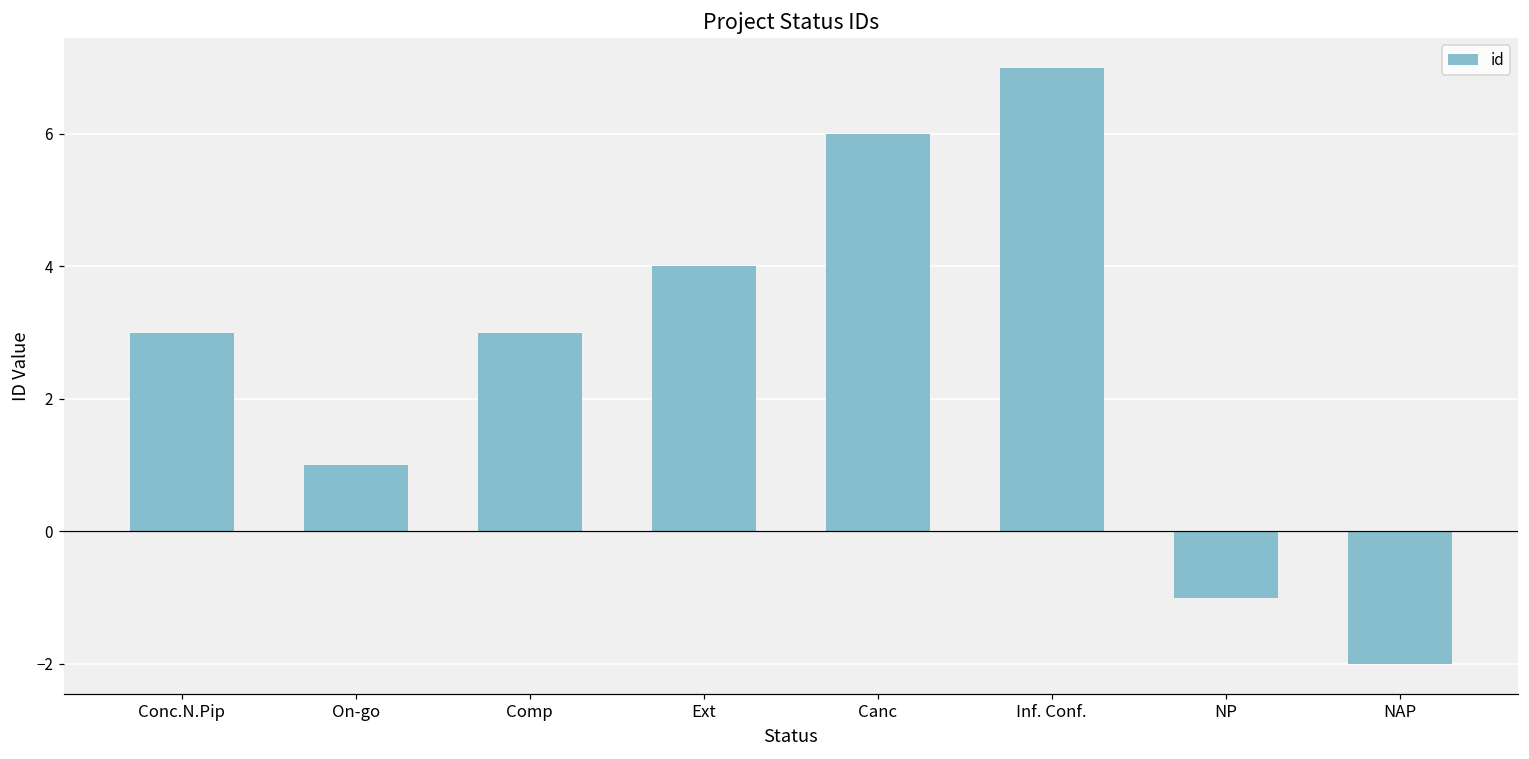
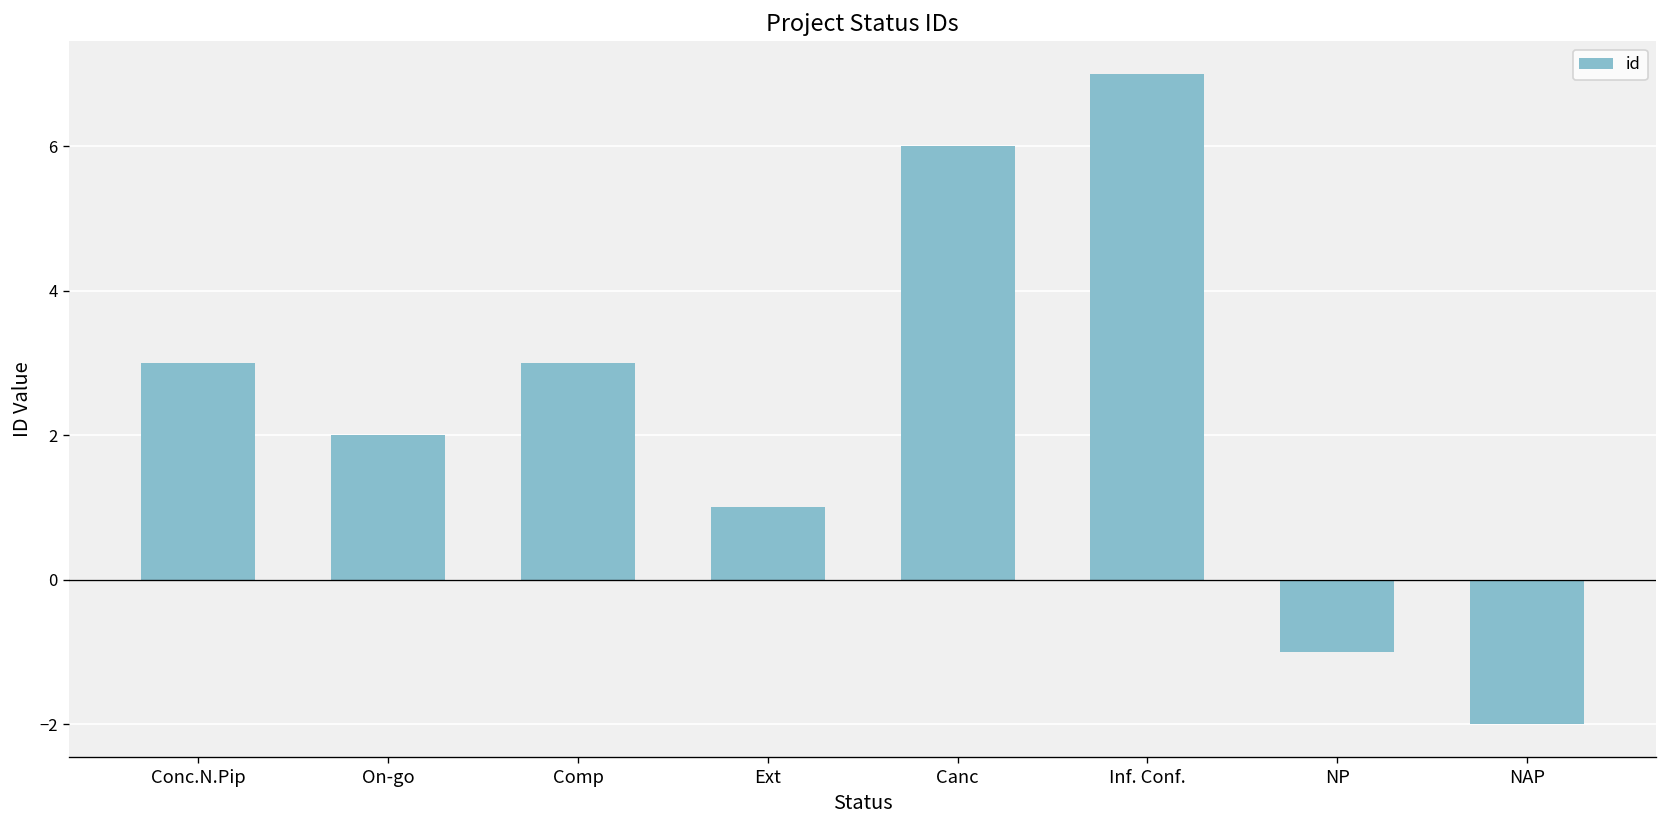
On-go: 1 -> 2
Ext: 4 -> 1
